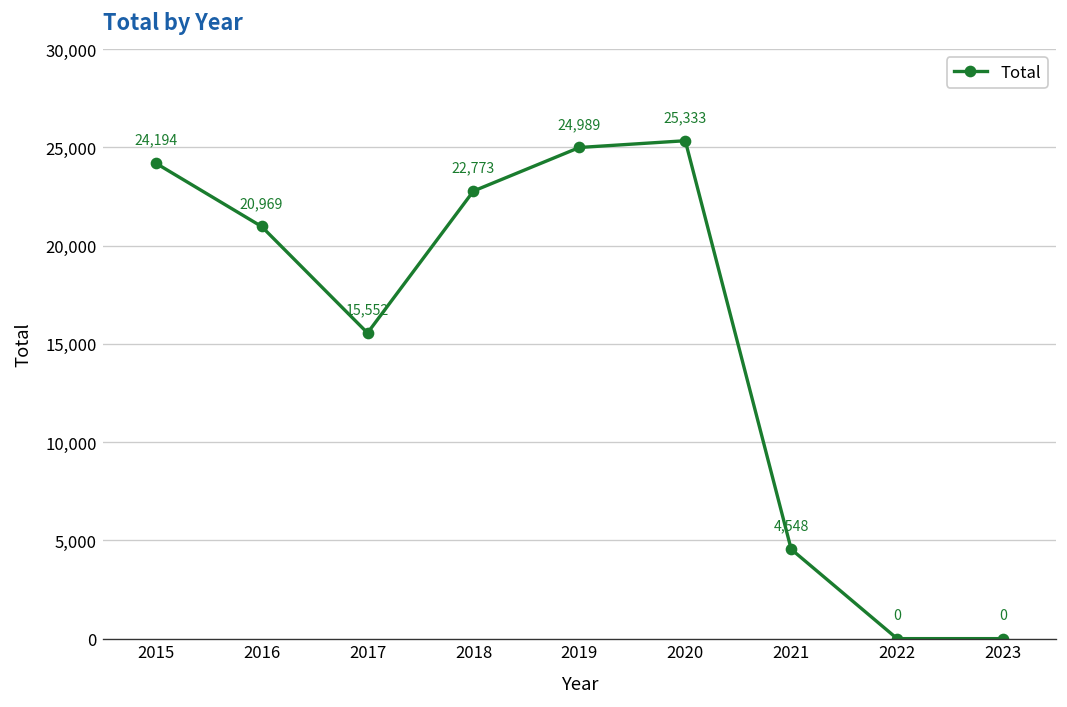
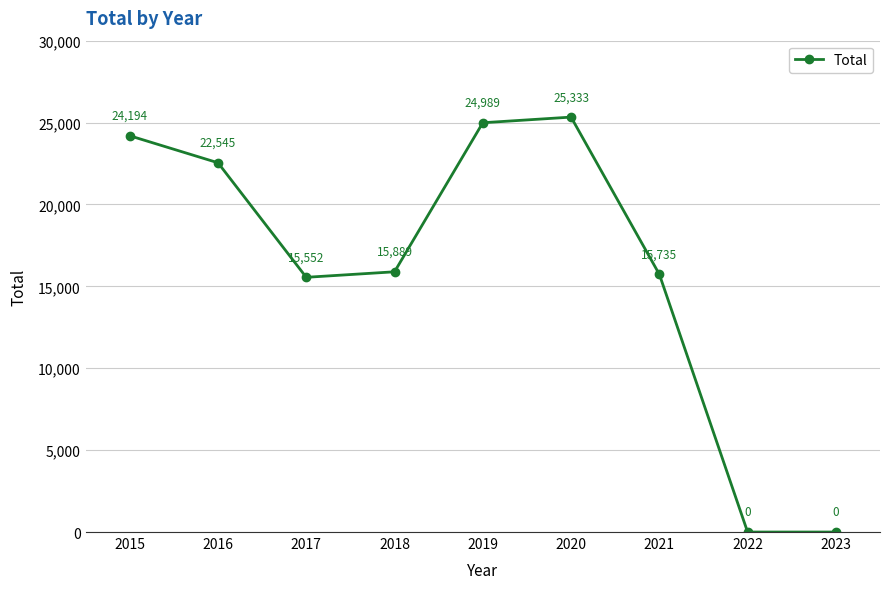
2016: 20,969 -> 22,545
2018: 22,773 -> 15,889
2021: 4,548 -> 15,735
